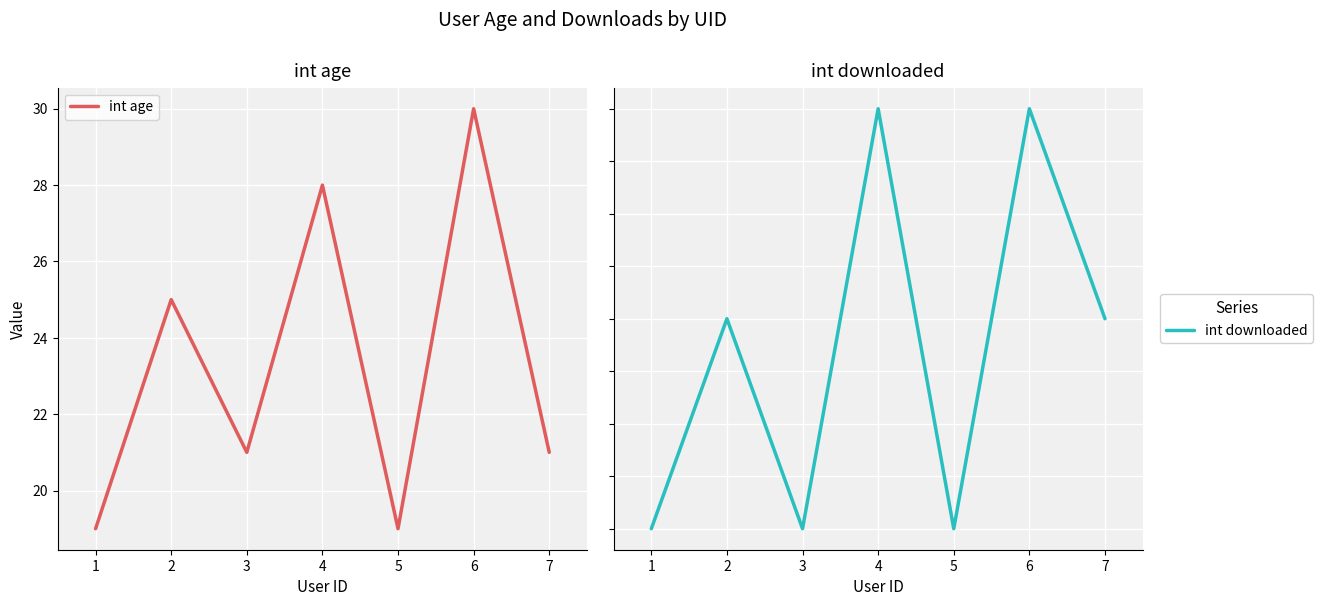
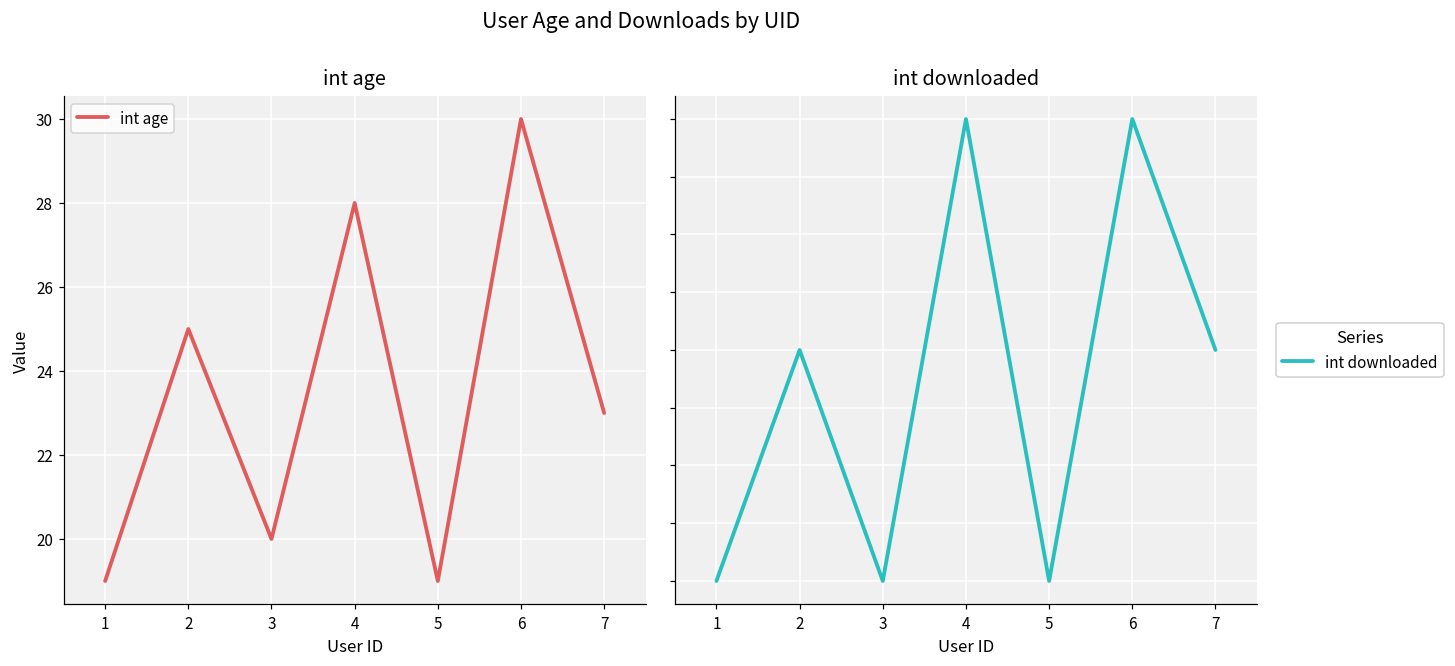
int age, 3: 21 -> 20
int age, 7: 21 -> 23
